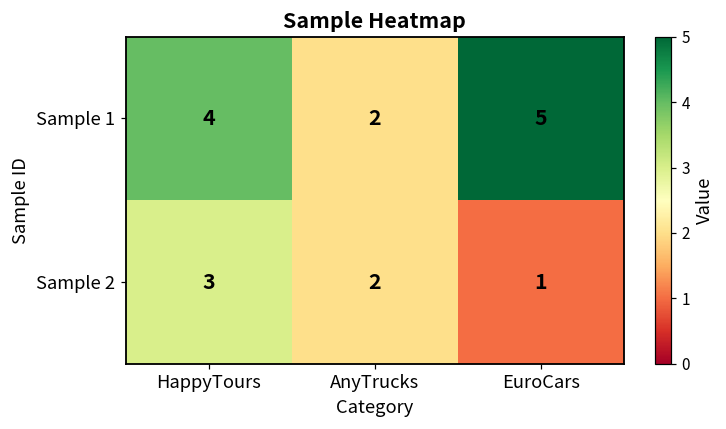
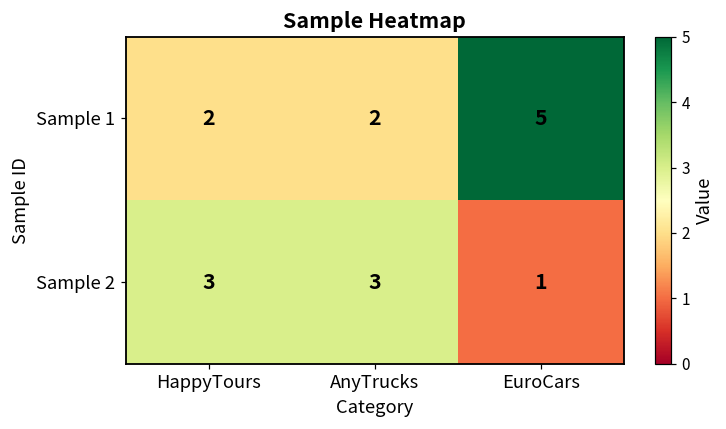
Sample 1, HappyTours: 4 -> 2
Sample 2, AnyTrucks: 2 -> 3
